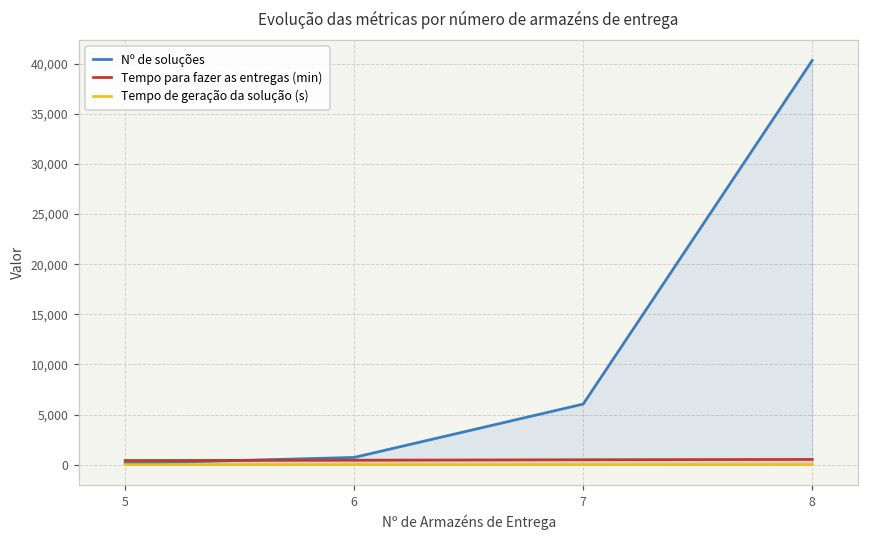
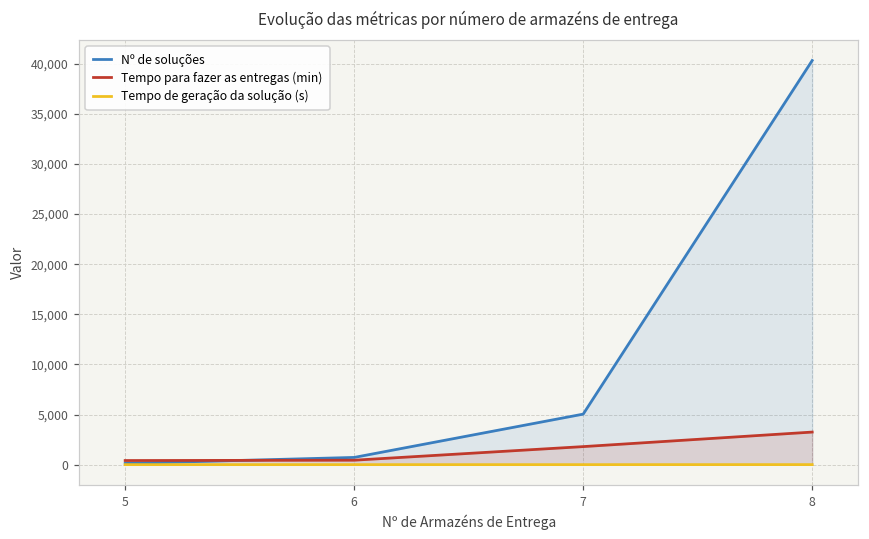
Nº de soluções, 7: 6,000 -> 5,000
Tempo para fazer as entregas (min), 7: 0 -> 2,000
Tempo para fazer as entregas (min), 8: 1,000 -> 3,000
